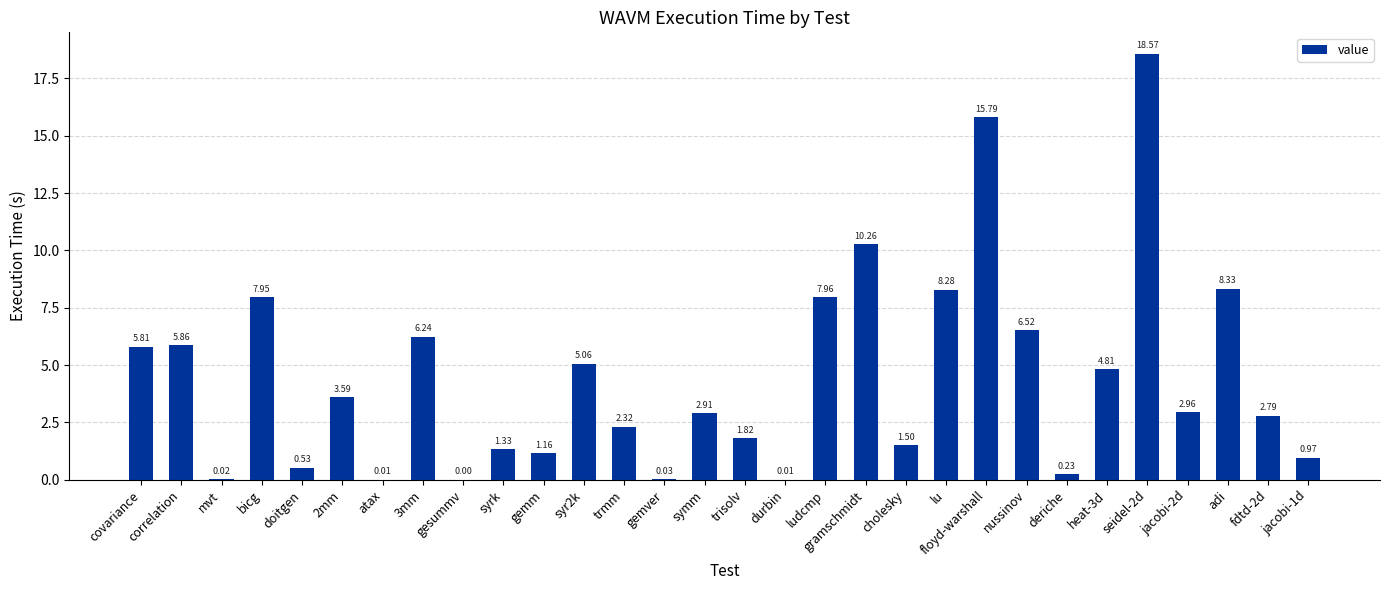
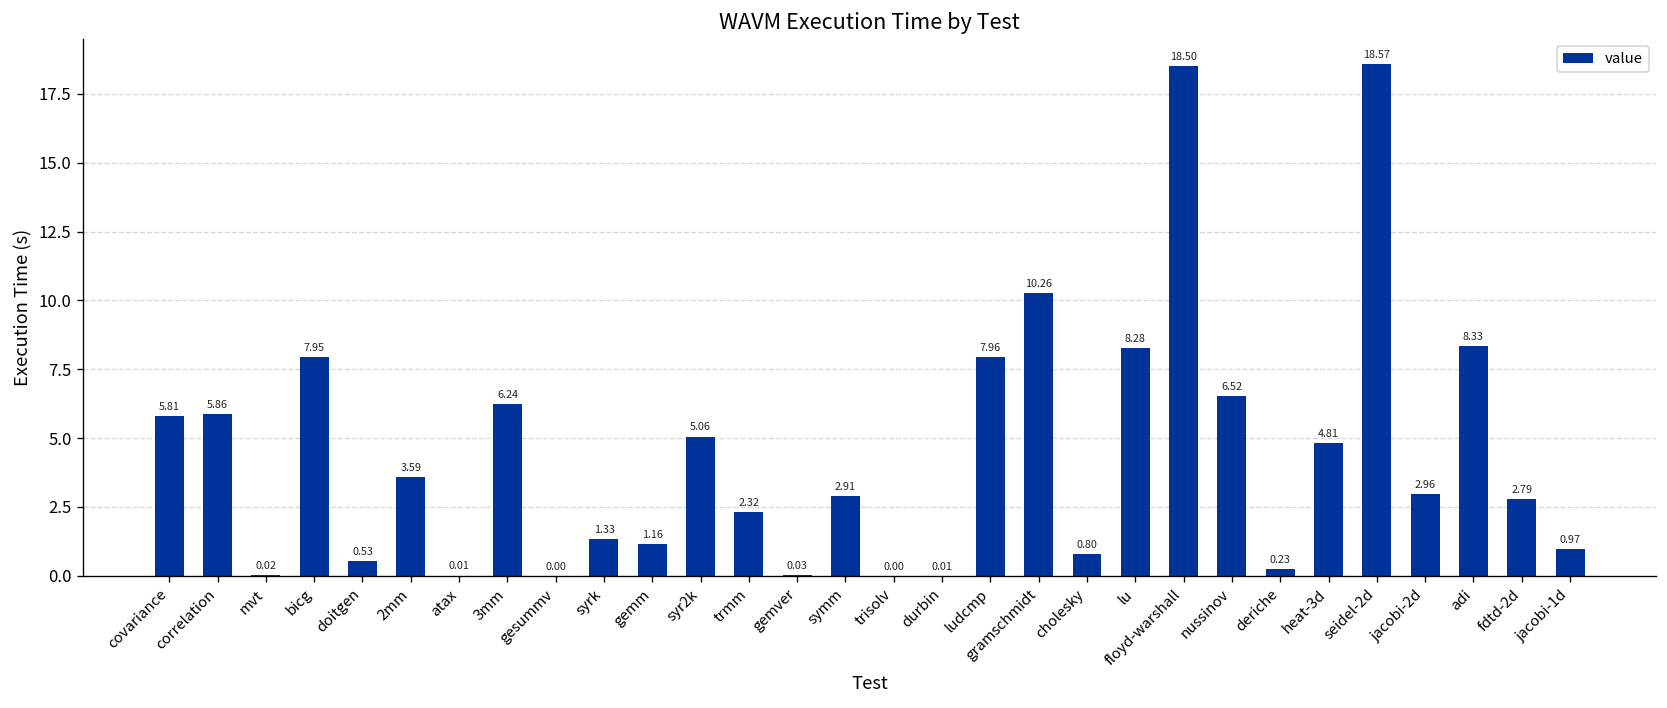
trisolv: 1.82 -> 0.00
cholesky: 1.50 -> 0.80
floyd-warshall: 15.79 -> 18.50
